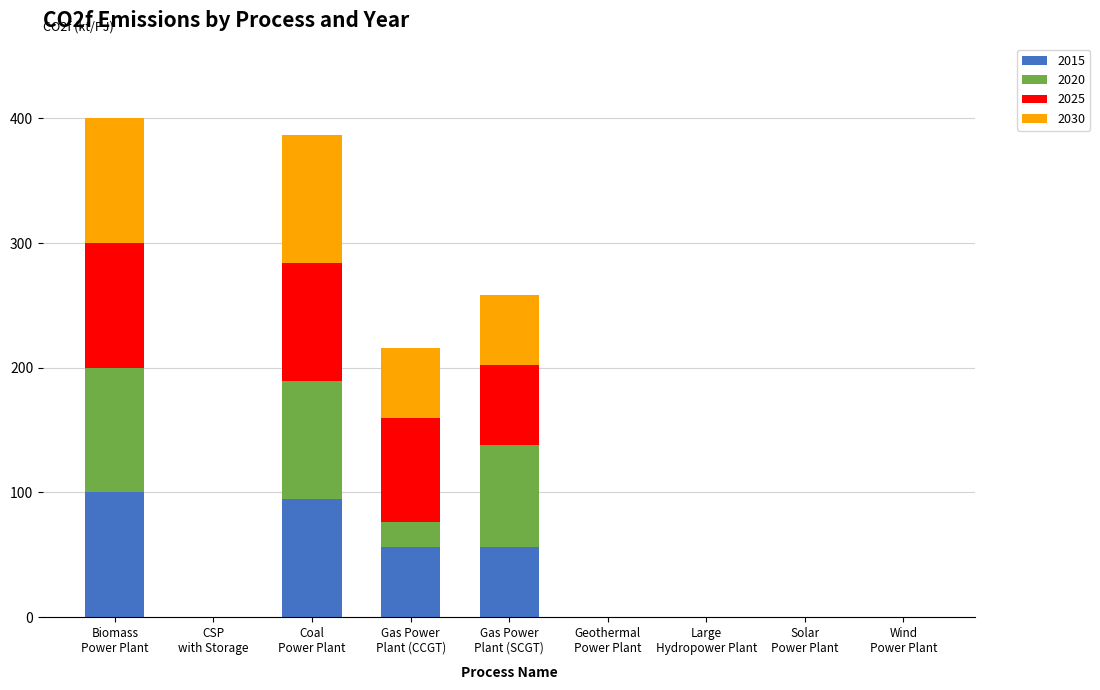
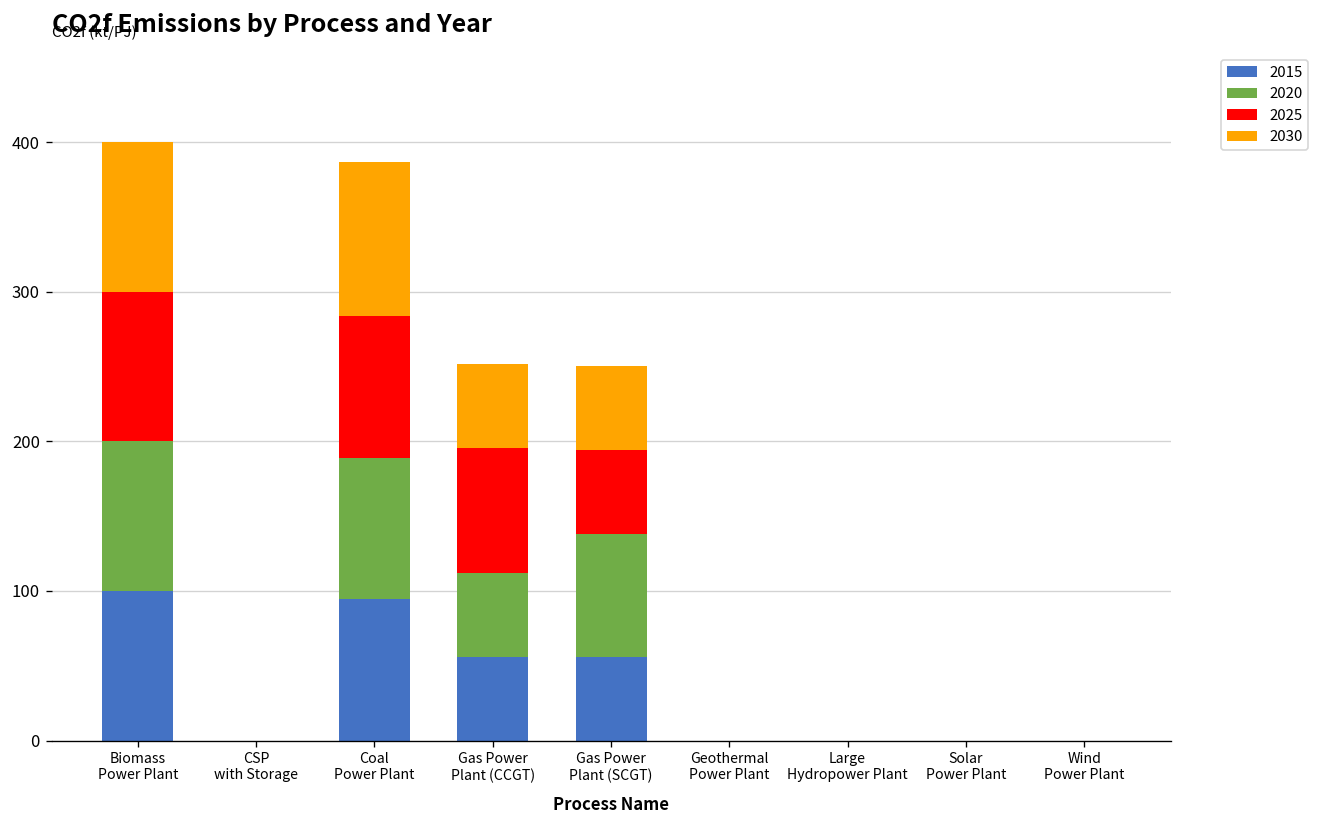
2020, Gas Power Plant (CCGT): 21 -> 56
2025, Gas Power Plant (SCGT): 64 -> 56
